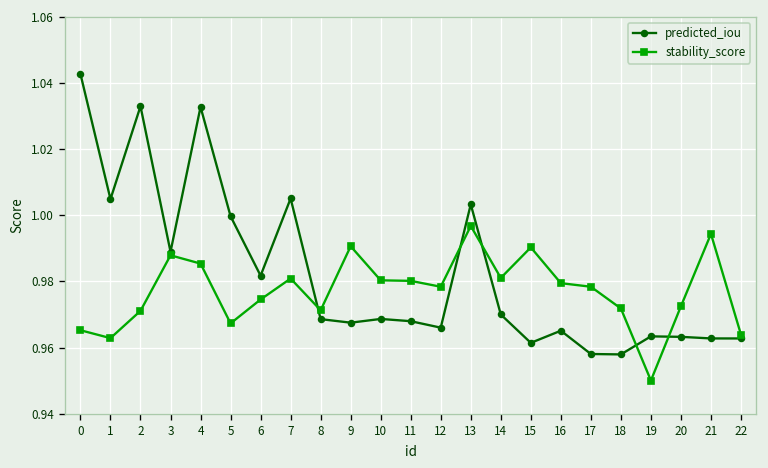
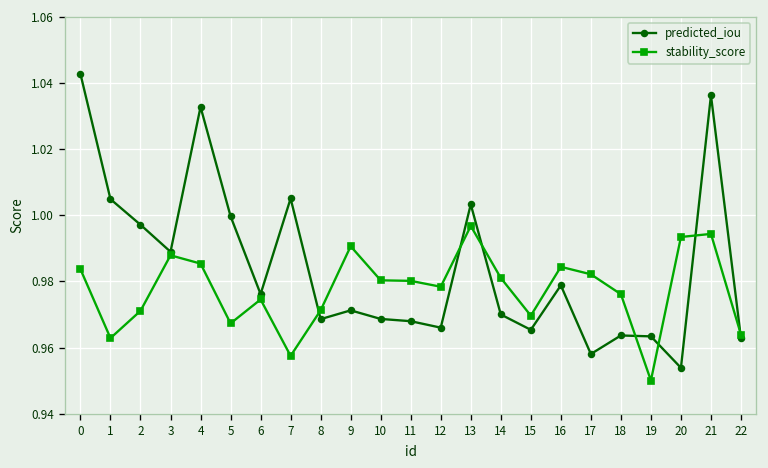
stability_score, 0: 0.965 -> 0.984
predicted_iou, 2: 1.033 -> 0.997
predicted_iou, 6: 0.982 -> 0.976
stability_score, 7: 0.981 -> 0.957
predicted_iou, 9: 0.968 -> 0.971
predicted_iou, 15: 0.961 -> 0.965
stability_score, 15: 0.990 -> 0.970
predicted_iou, 16: 0.965 -> 0.979
stability_score, 16: 0.979 -> 0.984
stability_score, 17: 0.978 -> 0.982
predicted_iou, 18: 0.958 -> 0.964
stability_score, 18: 0.972 -> 0.976
predicted_iou, 20: 0.963 -> 0.954
stability_score, 20: 0.972 -> 0.993
predicted_iou, 21: 0.963 -> 1.036
